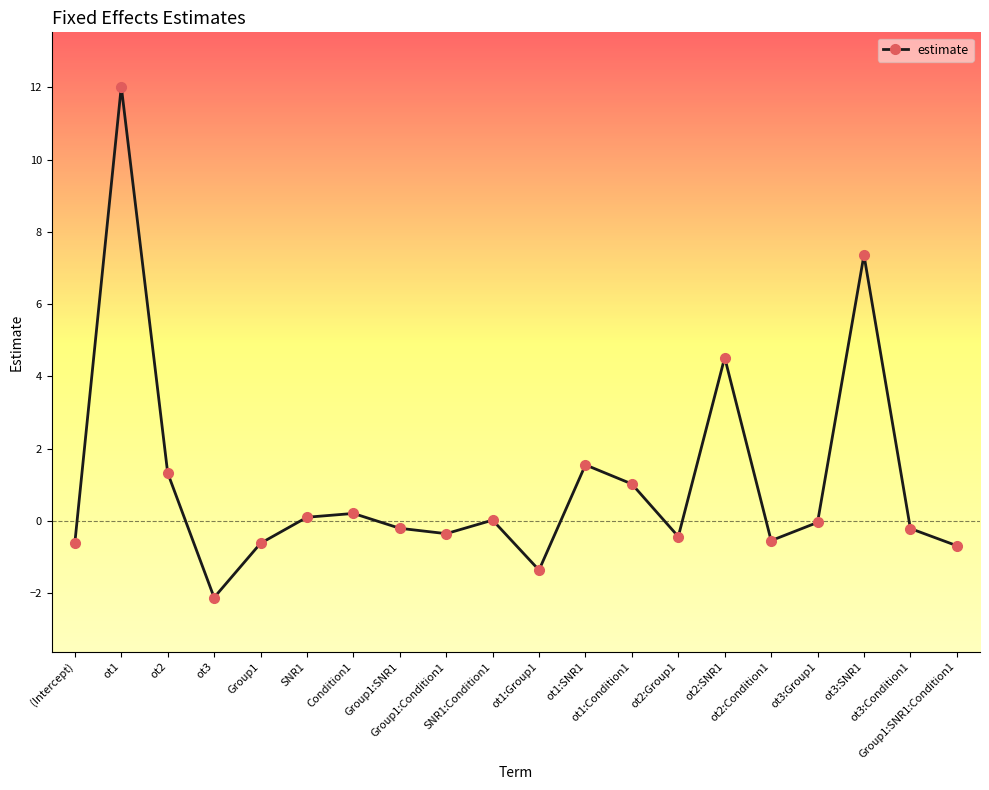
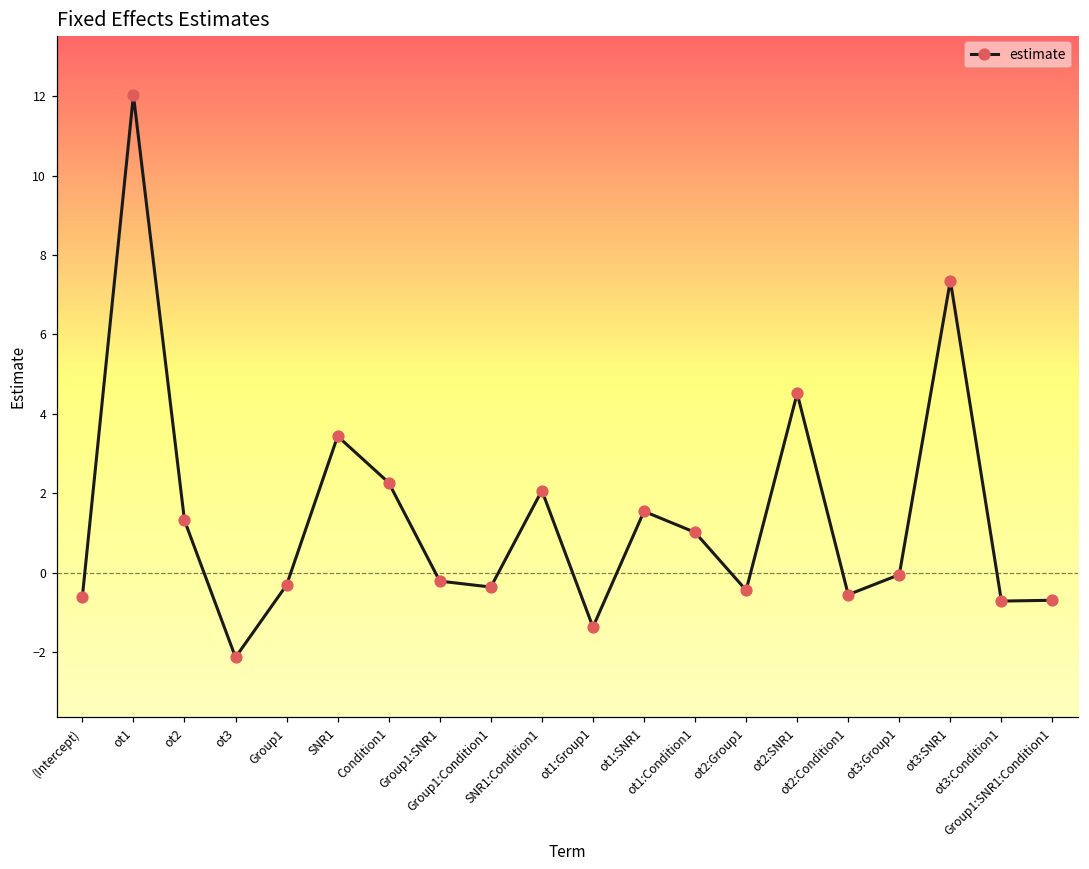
Group1: -0.6 -> -0.3
SNR1: 0.1 -> 3.4
Condition1: 0.2 -> 2.3
SNR1:Condition1: 0.0 -> 2.1
ot3:Condition1: -0.2 -> -0.7
